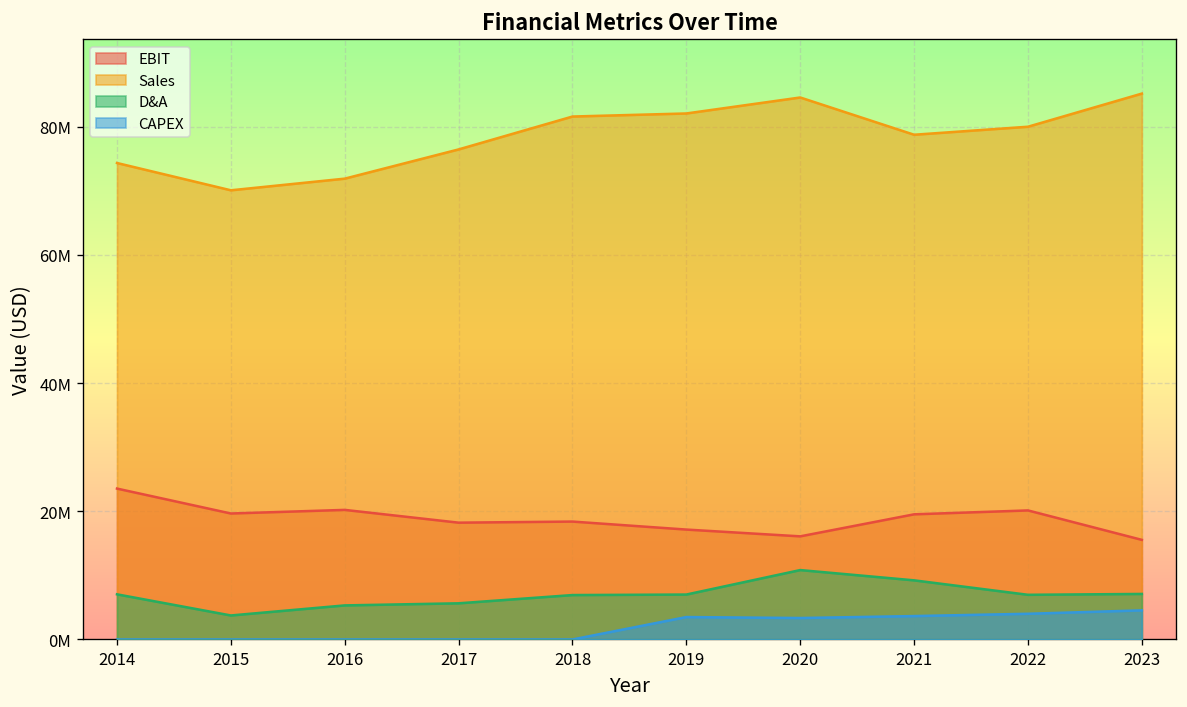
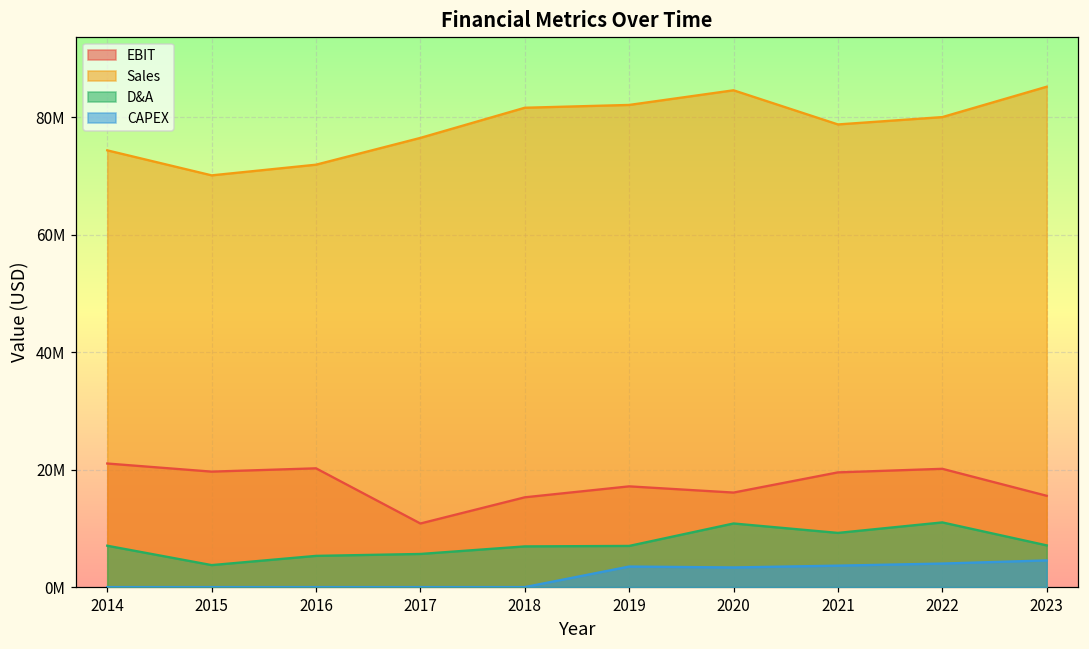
EBIT, 2014: 24000000 -> 21000000
EBIT, 2017: 18000000 -> 11000000
EBIT, 2018: 18000000 -> 15000000
D&A, 2022: 7000000 -> 11000000
